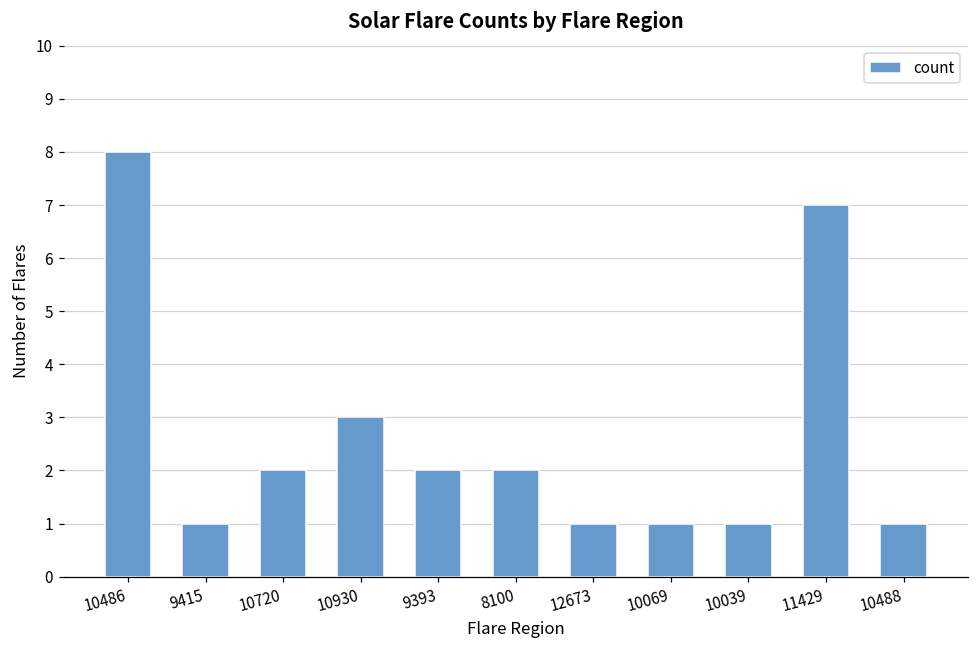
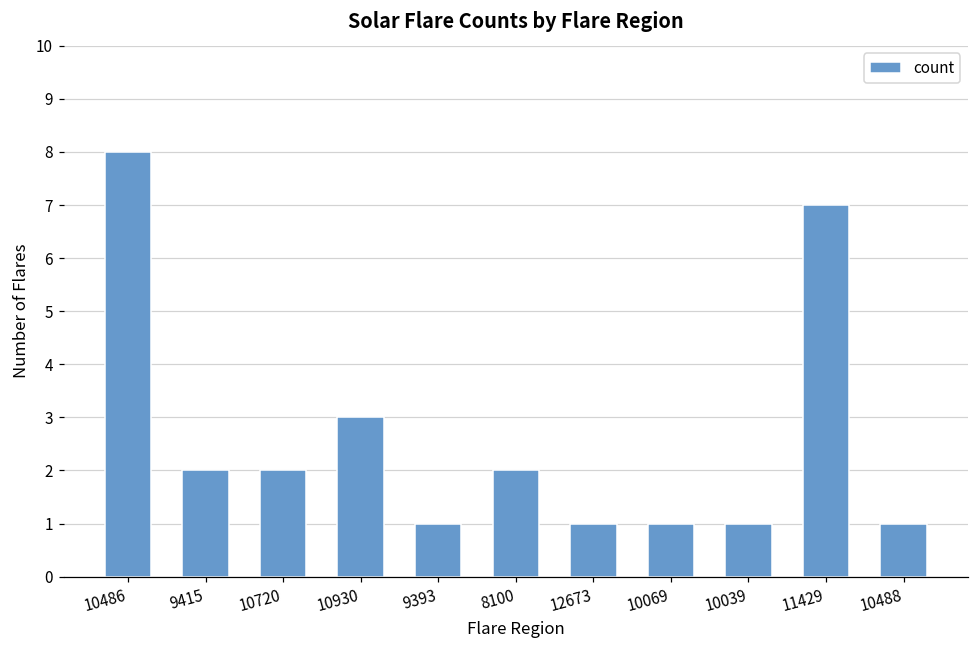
9415: 1 -> 2
9393: 2 -> 1
